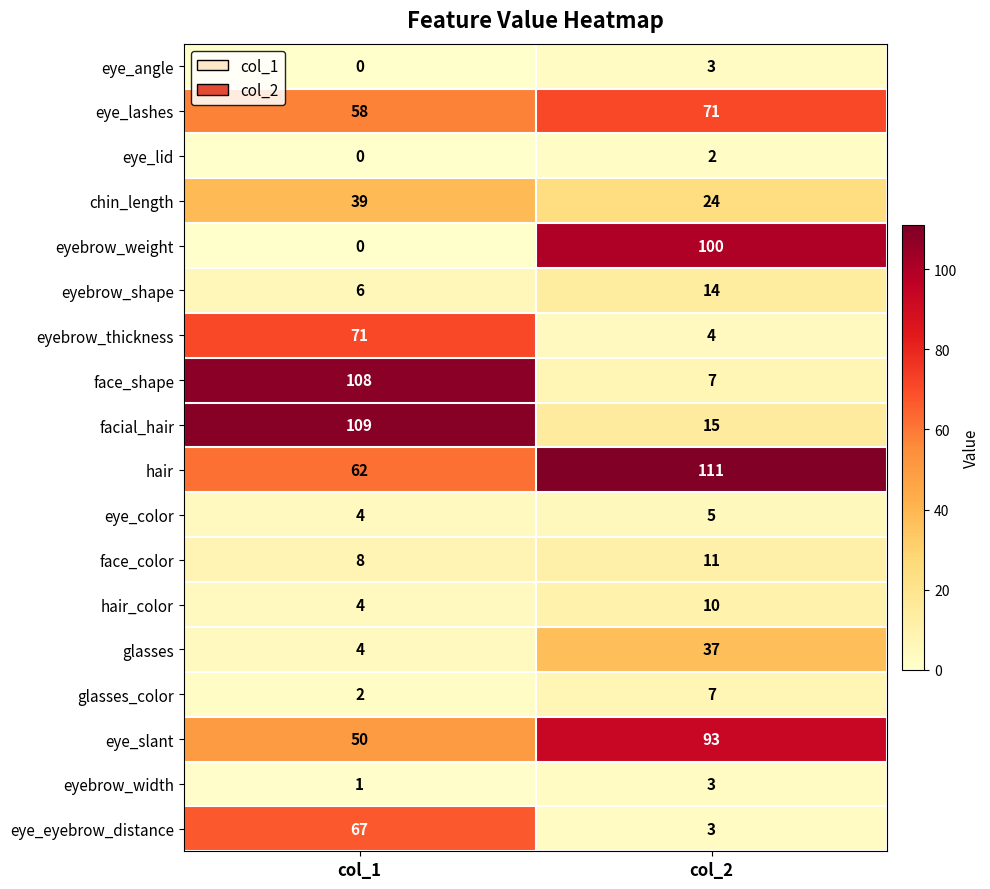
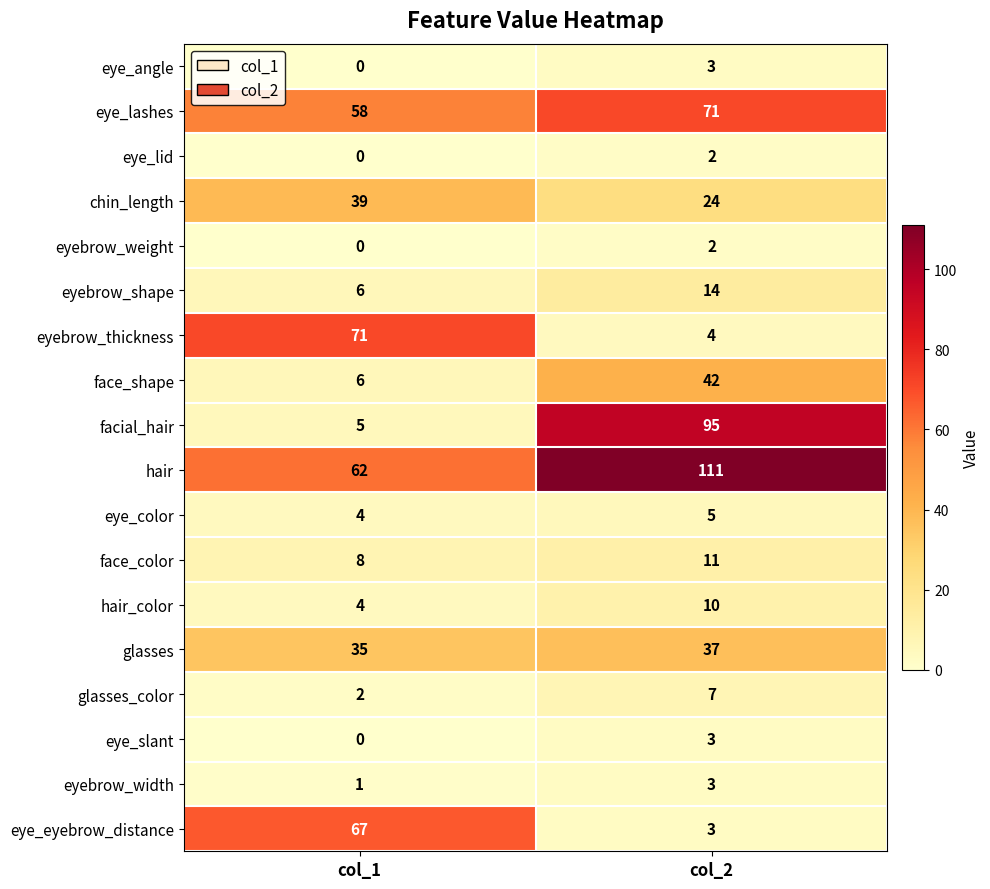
eyebrow_weight, col_2: 100 -> 2
face_shape, col_1: 108 -> 6
face_shape, col_2: 7 -> 42
facial_hair, col_1: 109 -> 5
facial_hair, col_2: 15 -> 95
glasses, col_1: 4 -> 35
eye_slant, col_1: 50 -> 0
eye_slant, col_2: 93 -> 3
